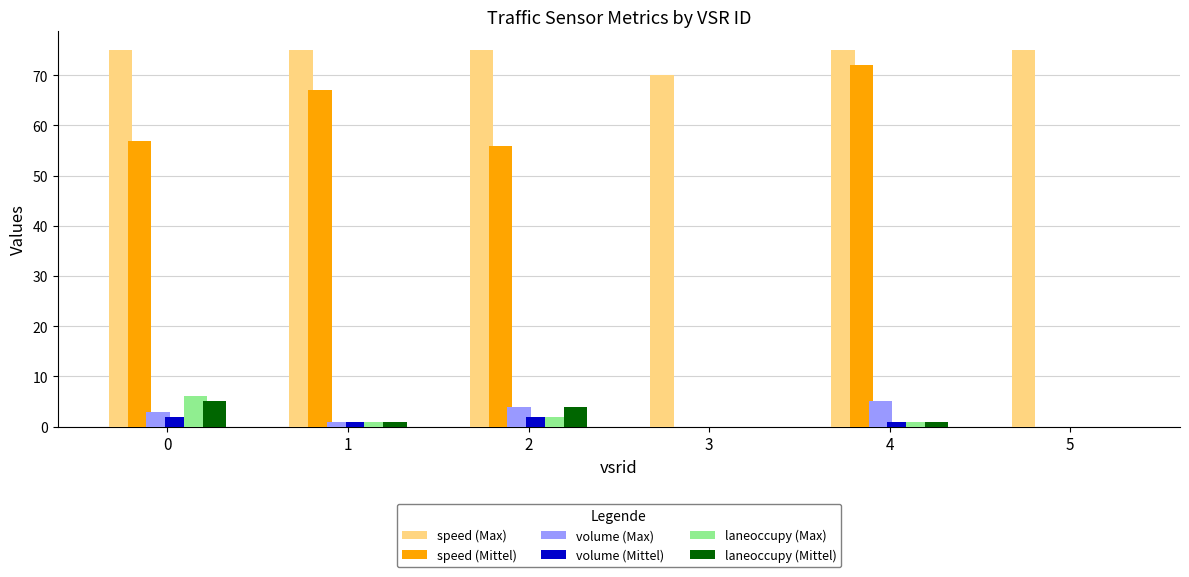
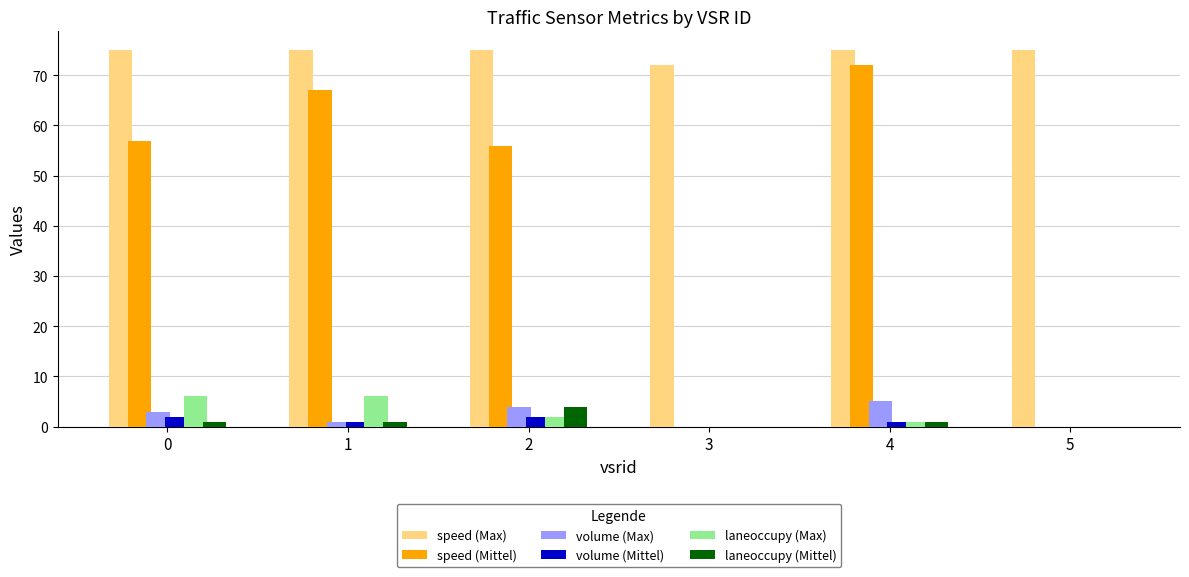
laneoccupy (Mittel), 0: 5 -> 1
laneoccupy (Max), 1: 1 -> 6
speed (Max), 3: 70 -> 72
